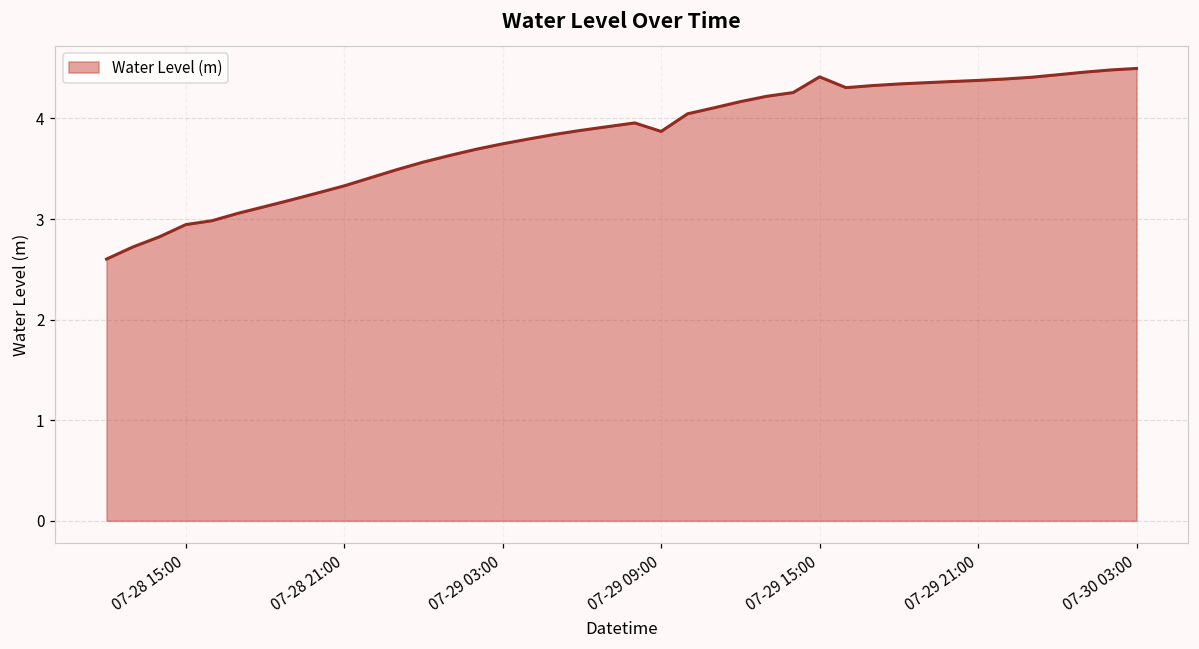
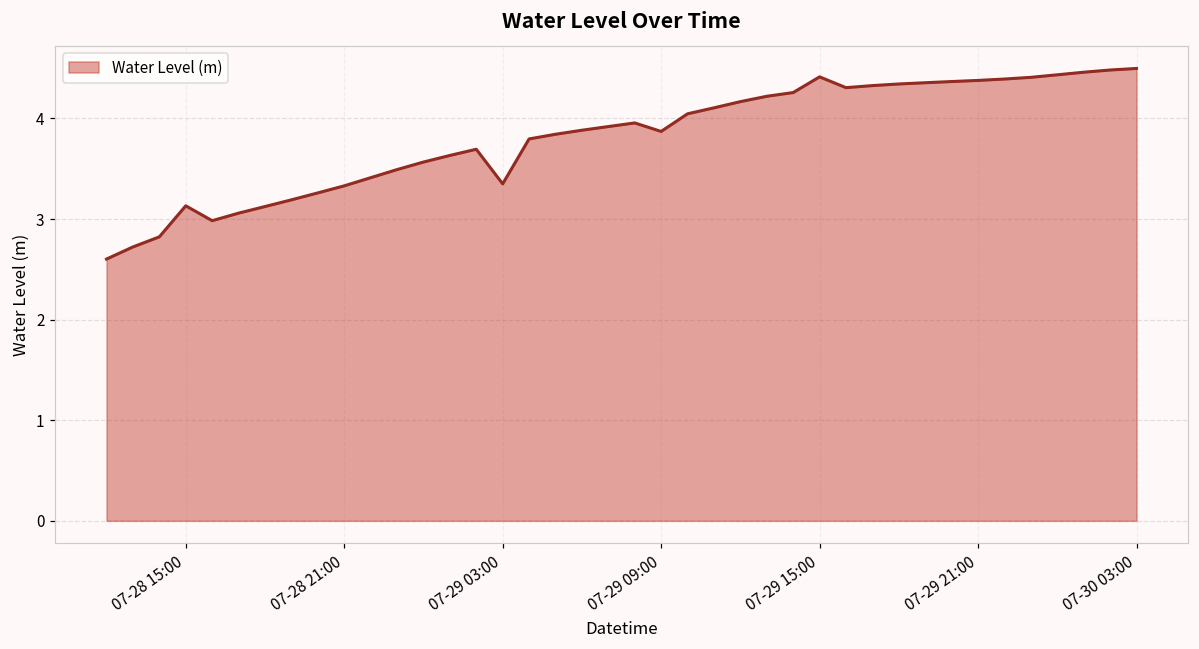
07-28 15:00: 2.9 -> 3.1
07-29 03:00: 3.7 -> 3.4
